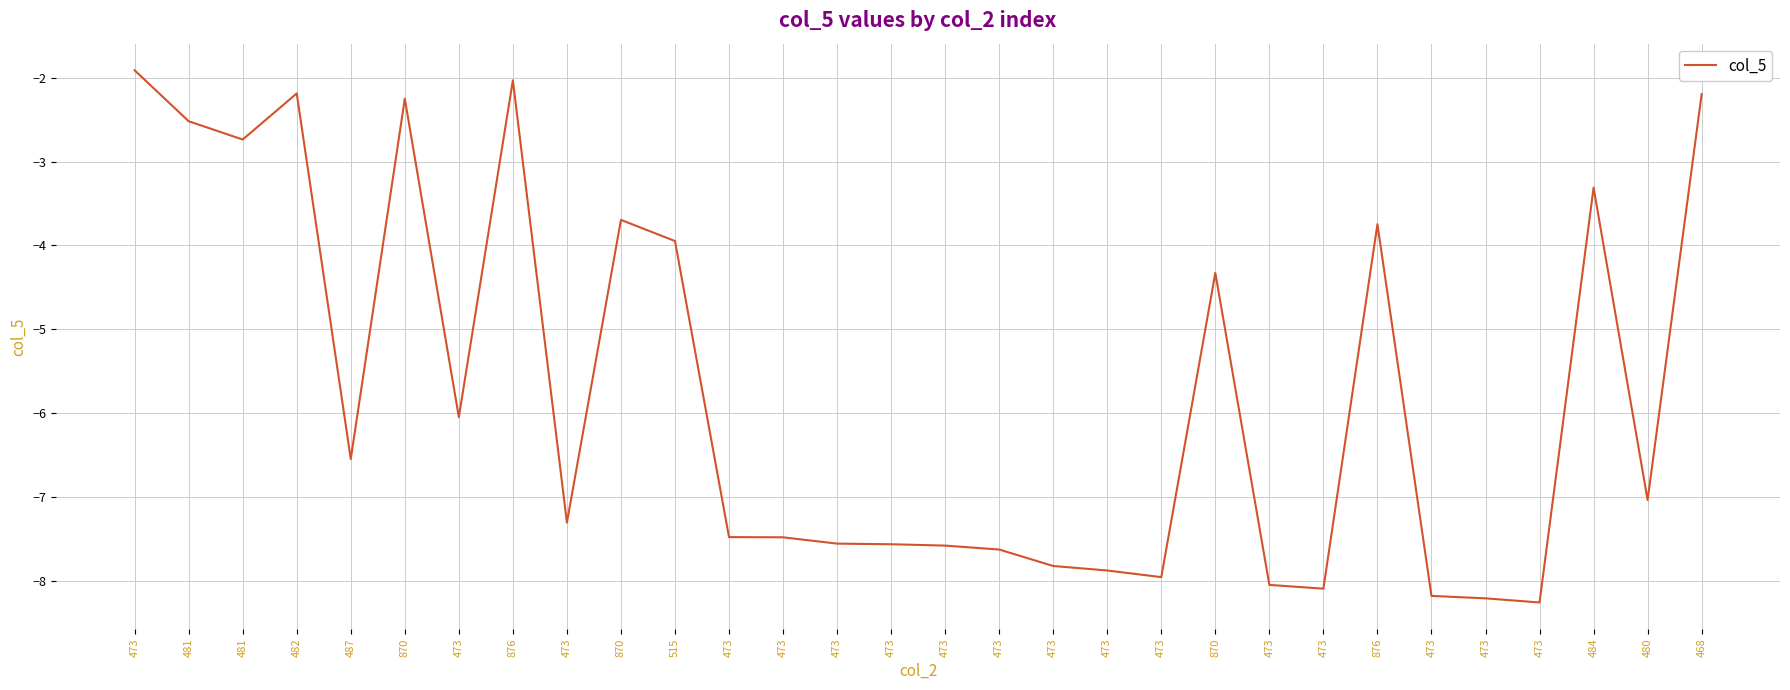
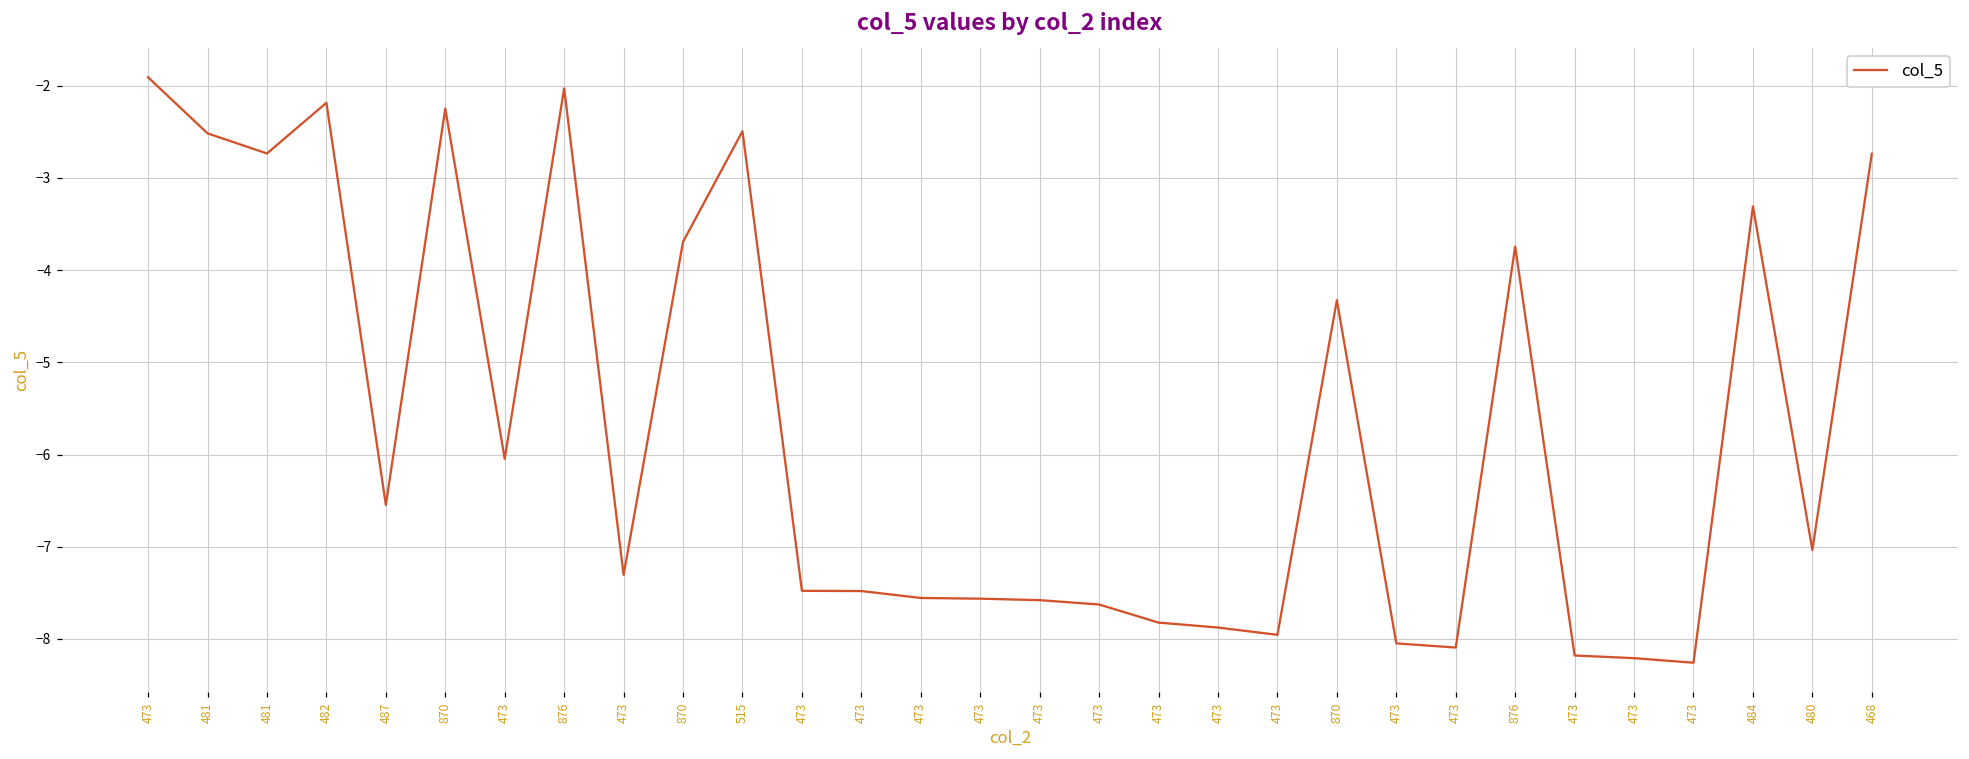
515: -3.9 -> -2.5
468: -2.2 -> -2.7
